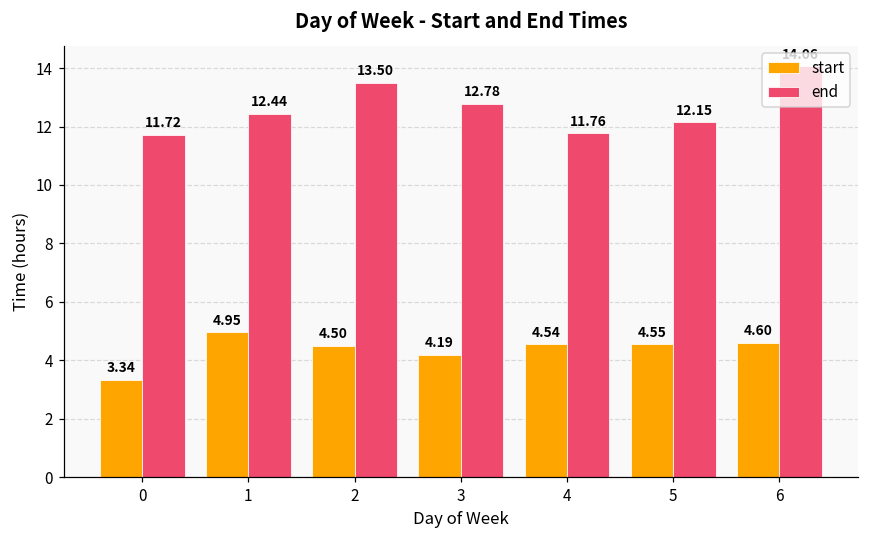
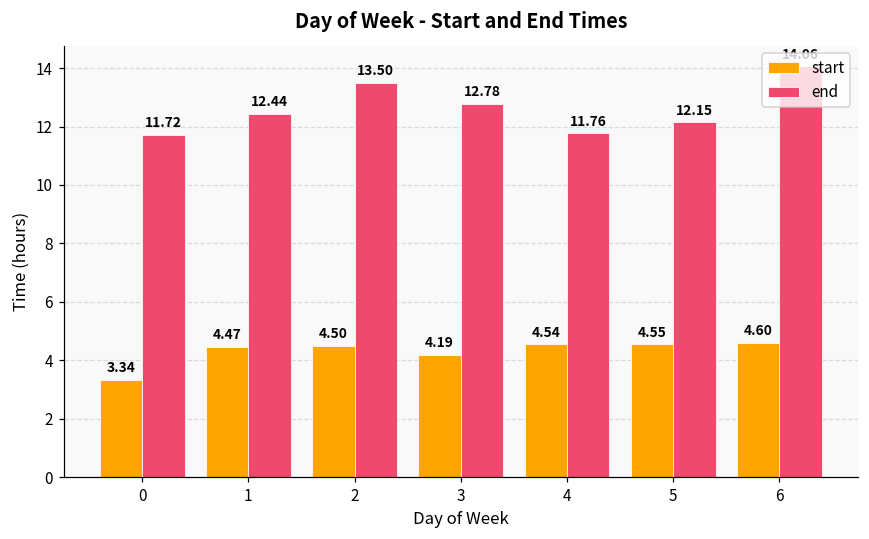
start, 1: 4.95 -> 4.47
